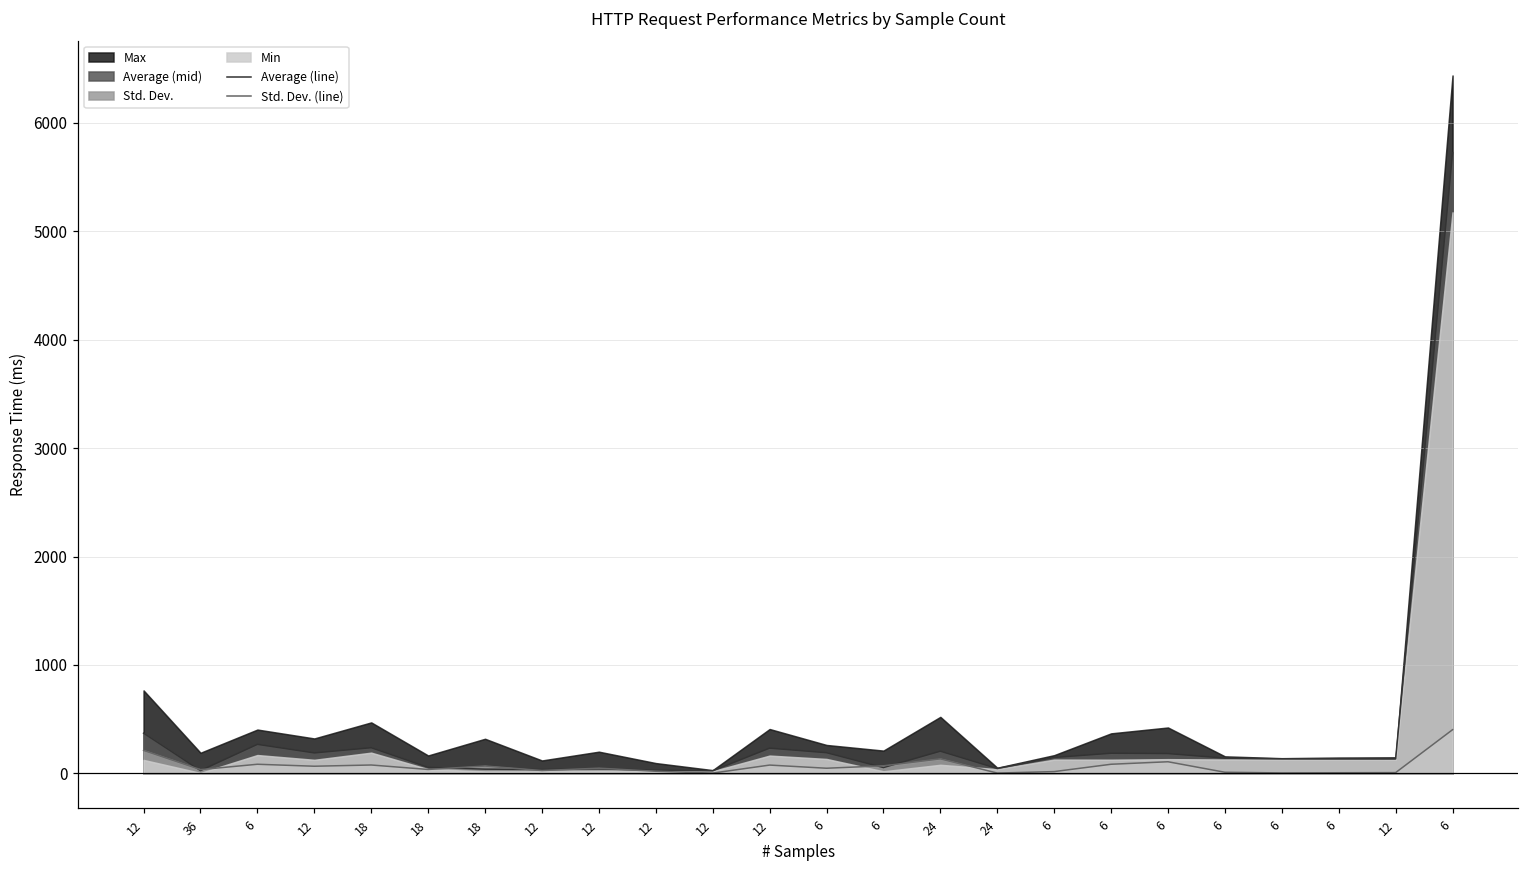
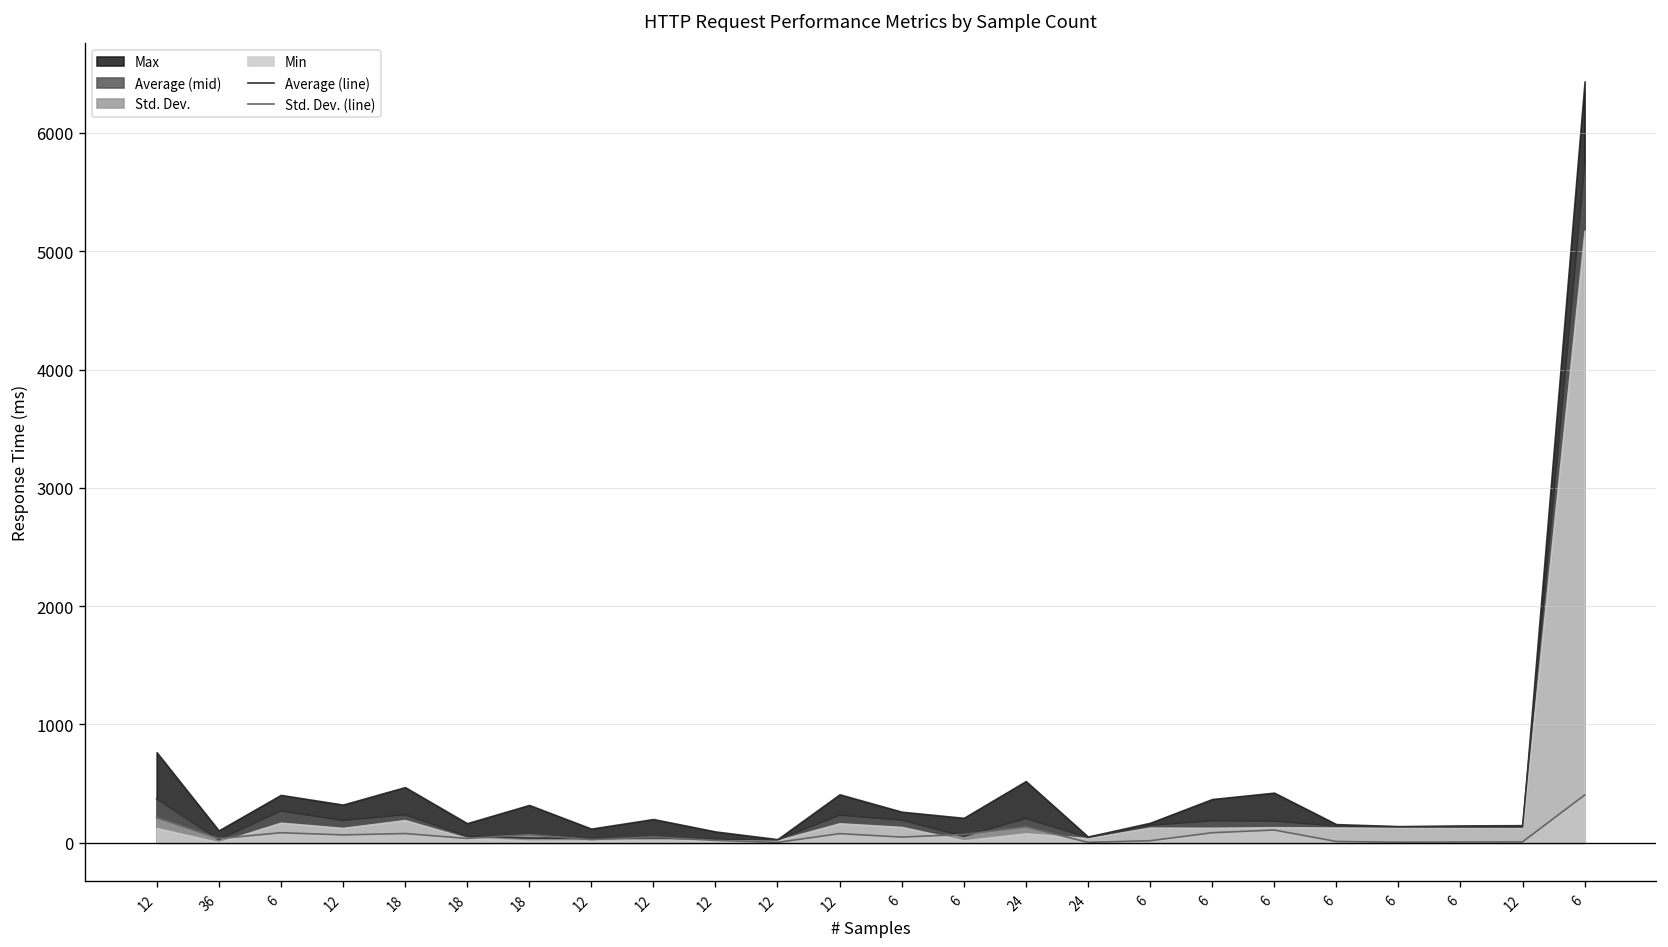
Max, 36: 200 -> 100
